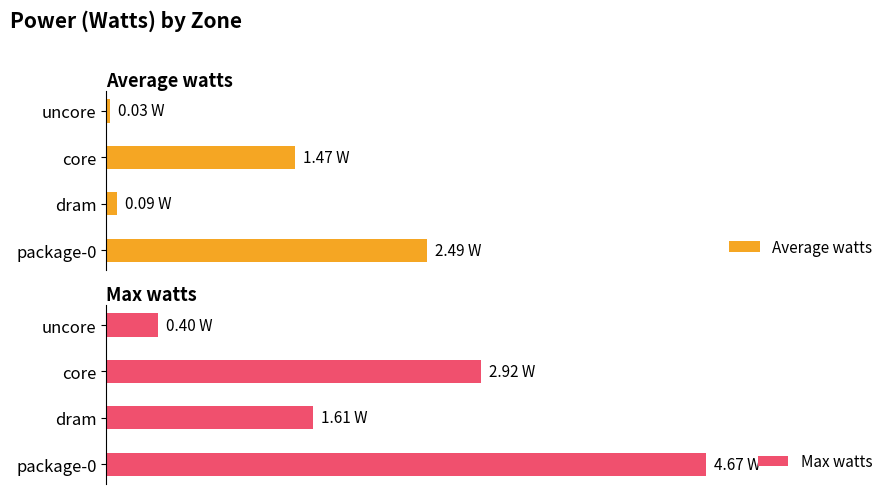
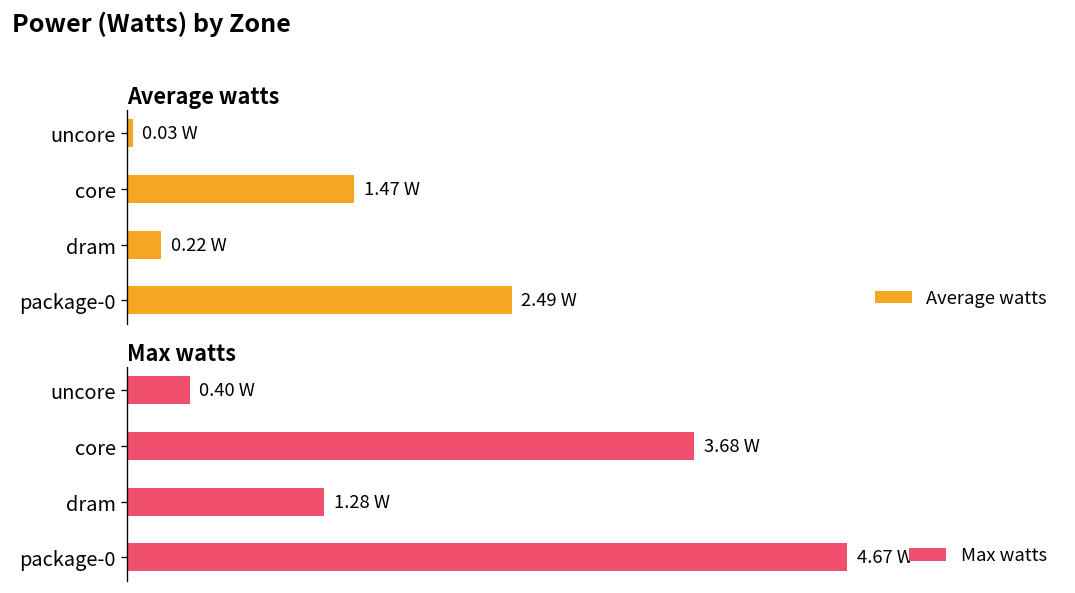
Average watts, dram: 0.09 -> 0.22
Max watts, core: 2.92 -> 3.68
Max watts, dram: 1.61 -> 1.28
